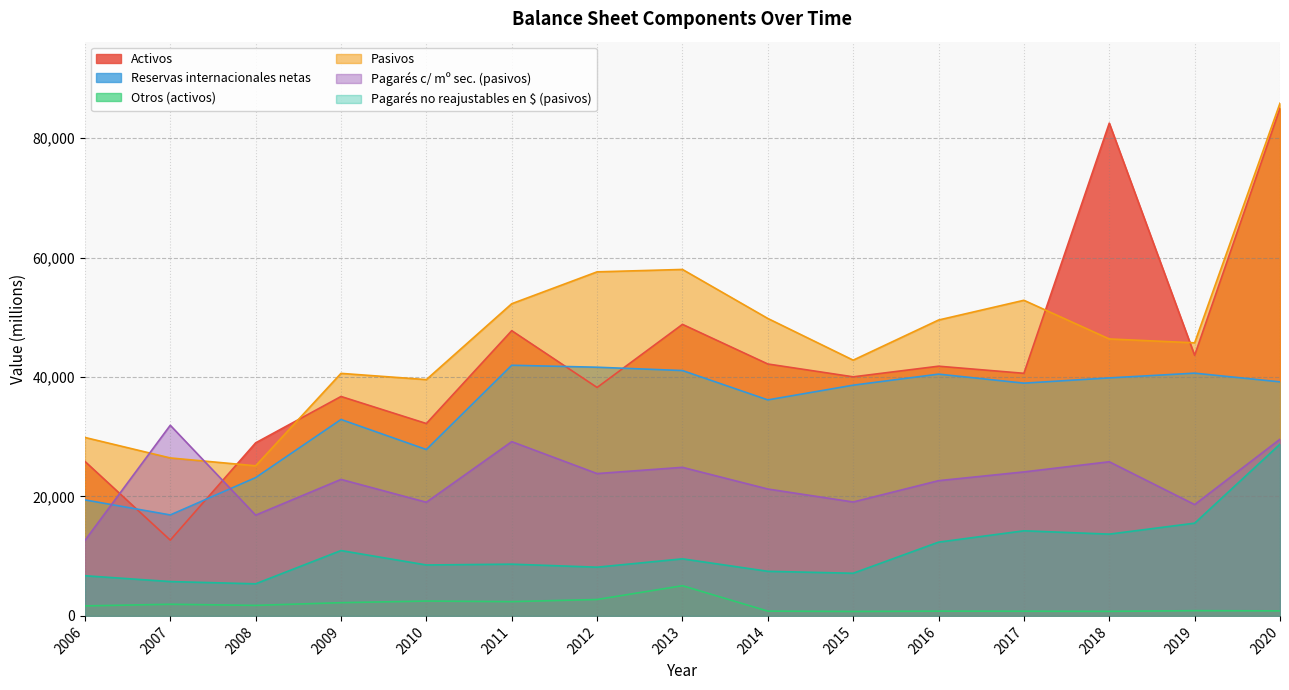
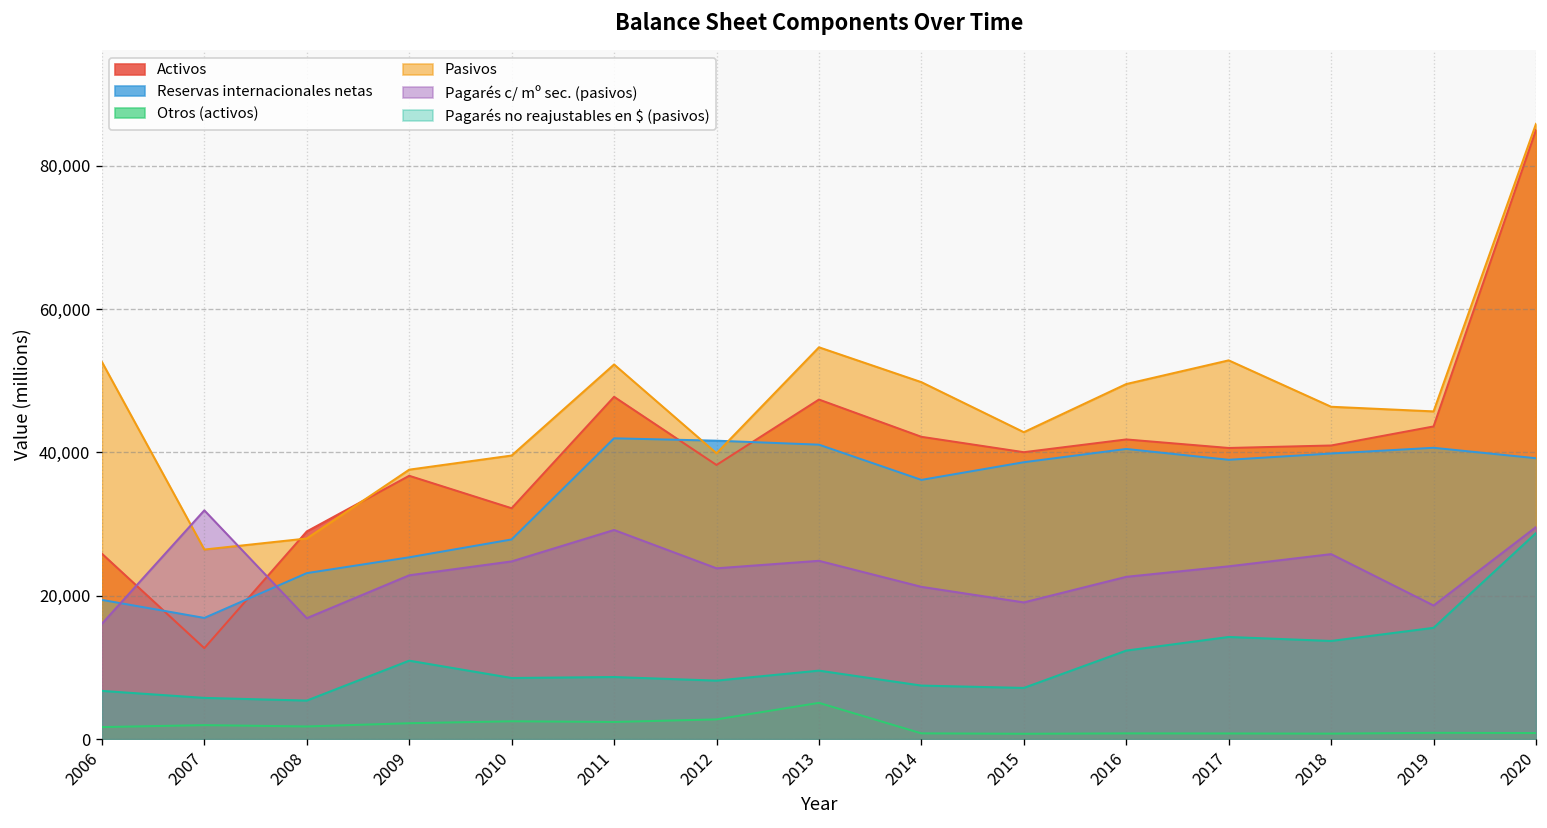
Pasivos, 2006: 30,000 -> 53,000
Pagarés c/ mº sec. (pasivos), 2006: 13,000 -> 16,000
Pasivos, 2008: 25,000 -> 28,000
Reservas internacionales netas, 2009: 33,000 -> 25,000
Pasivos, 2009: 41,000 -> 38,000
Pagarés c/ mº sec. (pasivos), 2010: 19,000 -> 25,000
Pasivos, 2012: 58,000 -> 40,000
Activos, 2013: 49,000 -> 47,000
Pasivos, 2013: 58,000 -> 55,000
Activos, 2018: 83,000 -> 41,000
